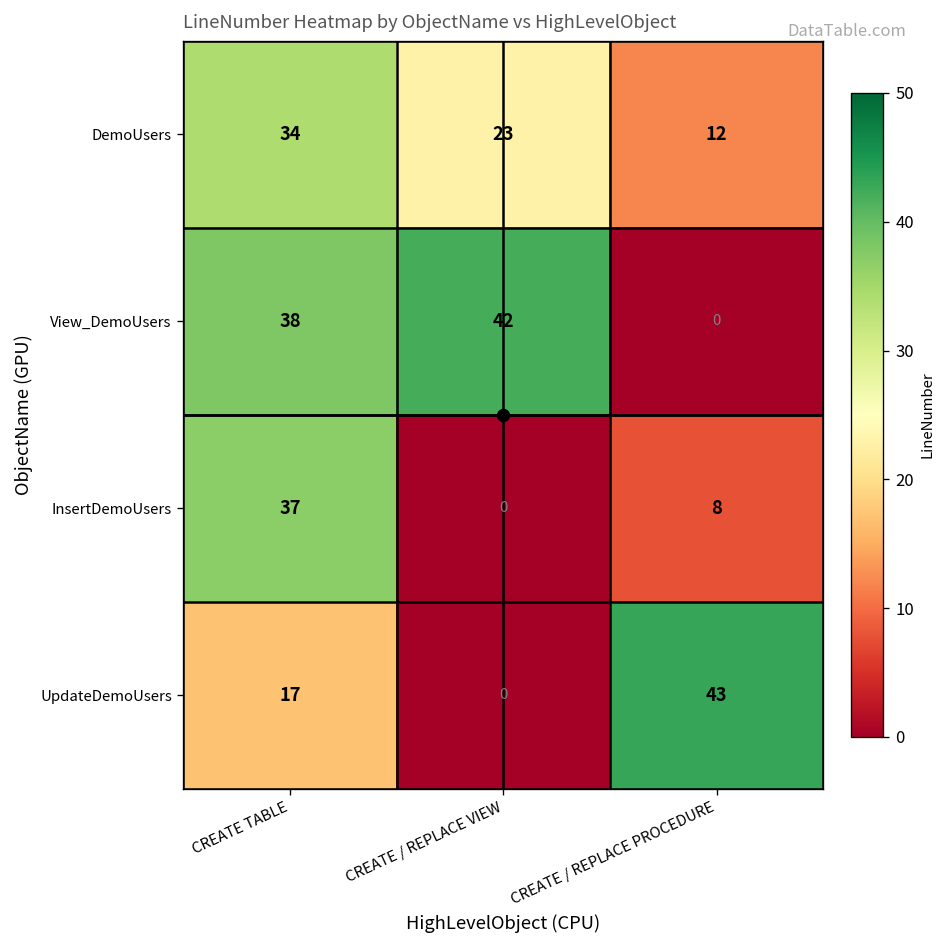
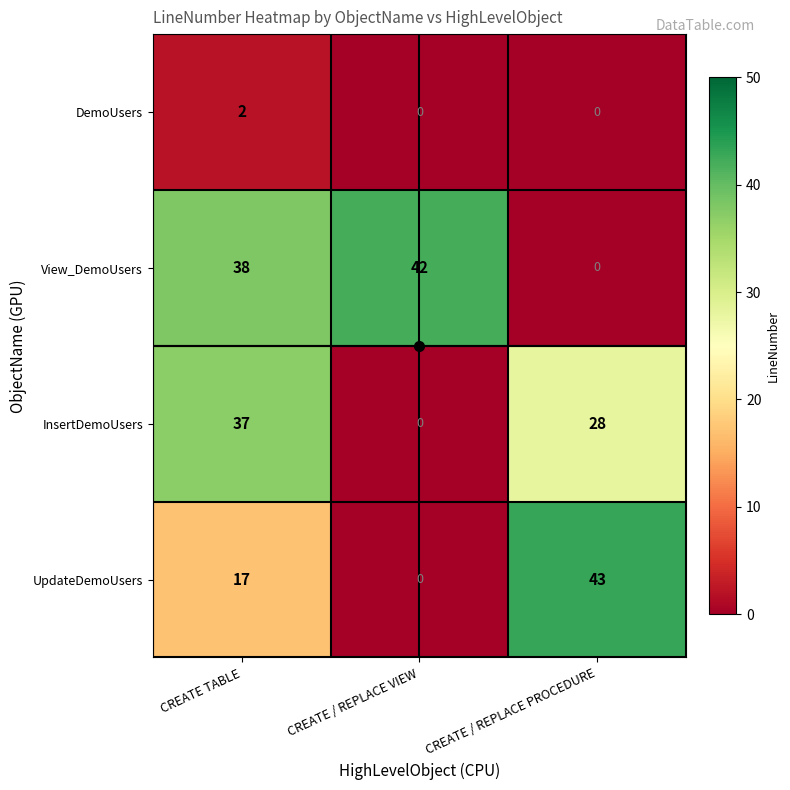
DemoUsers, CREATE TABLE: 34 -> 2
DemoUsers, CREATE / REPLACE VIEW: 23 -> 0
DemoUsers, CREATE / REPLACE PROCEDURE: 12 -> 0
InsertDemoUsers, CREATE / REPLACE PROCEDURE: 8 -> 28
